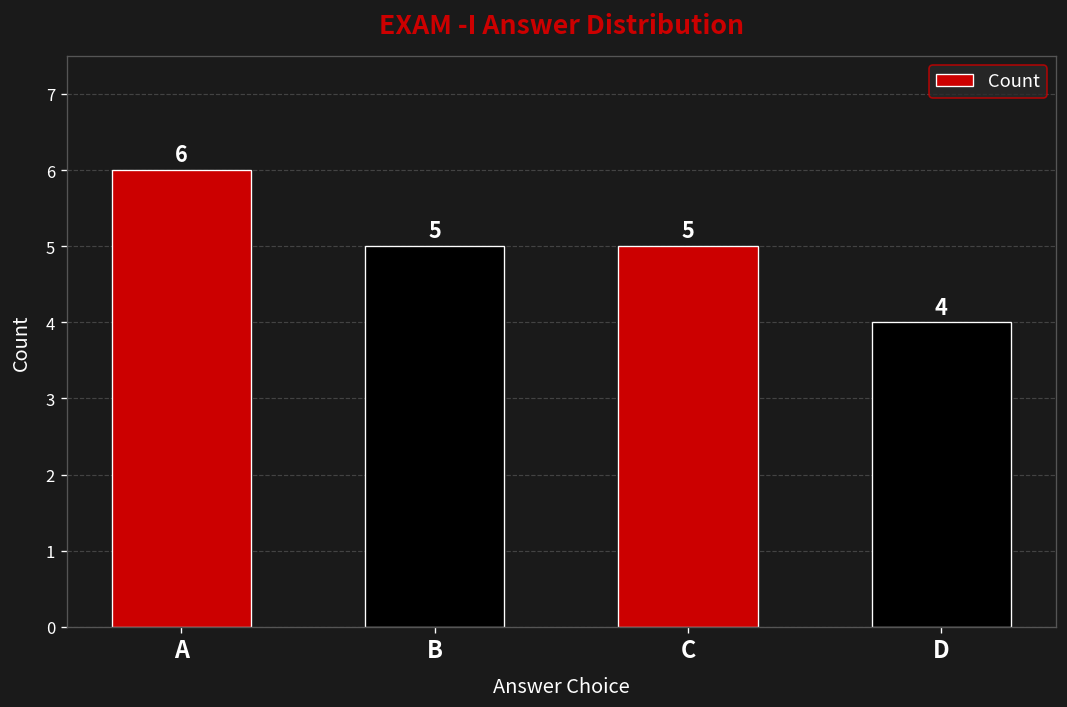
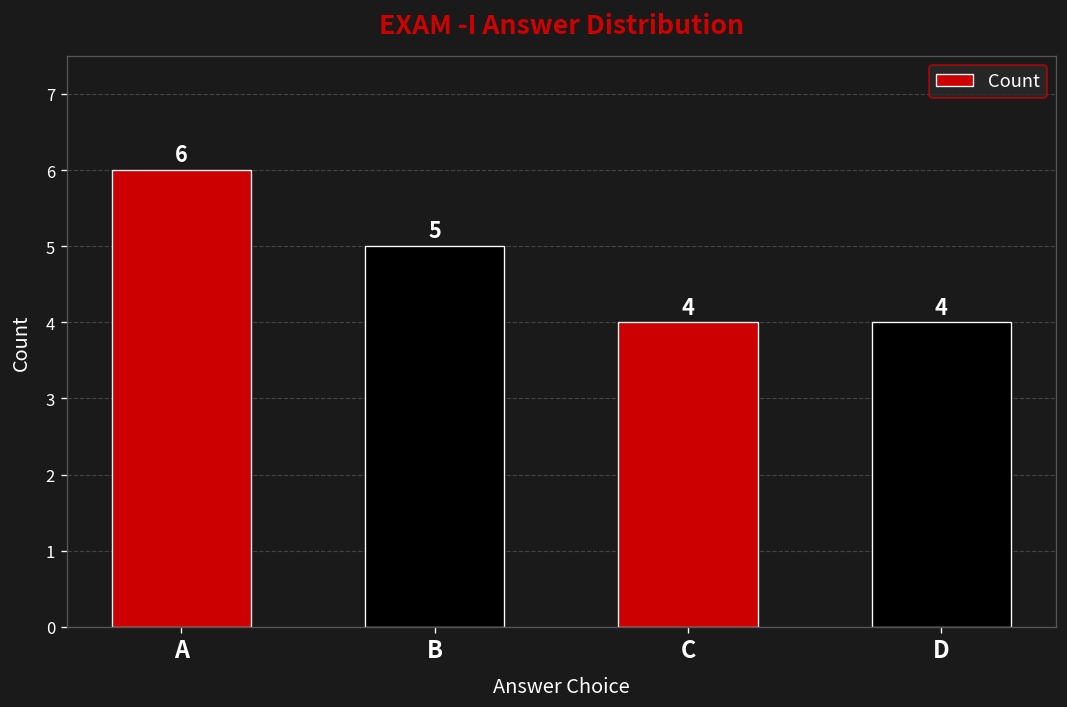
C: 5 -> 4
